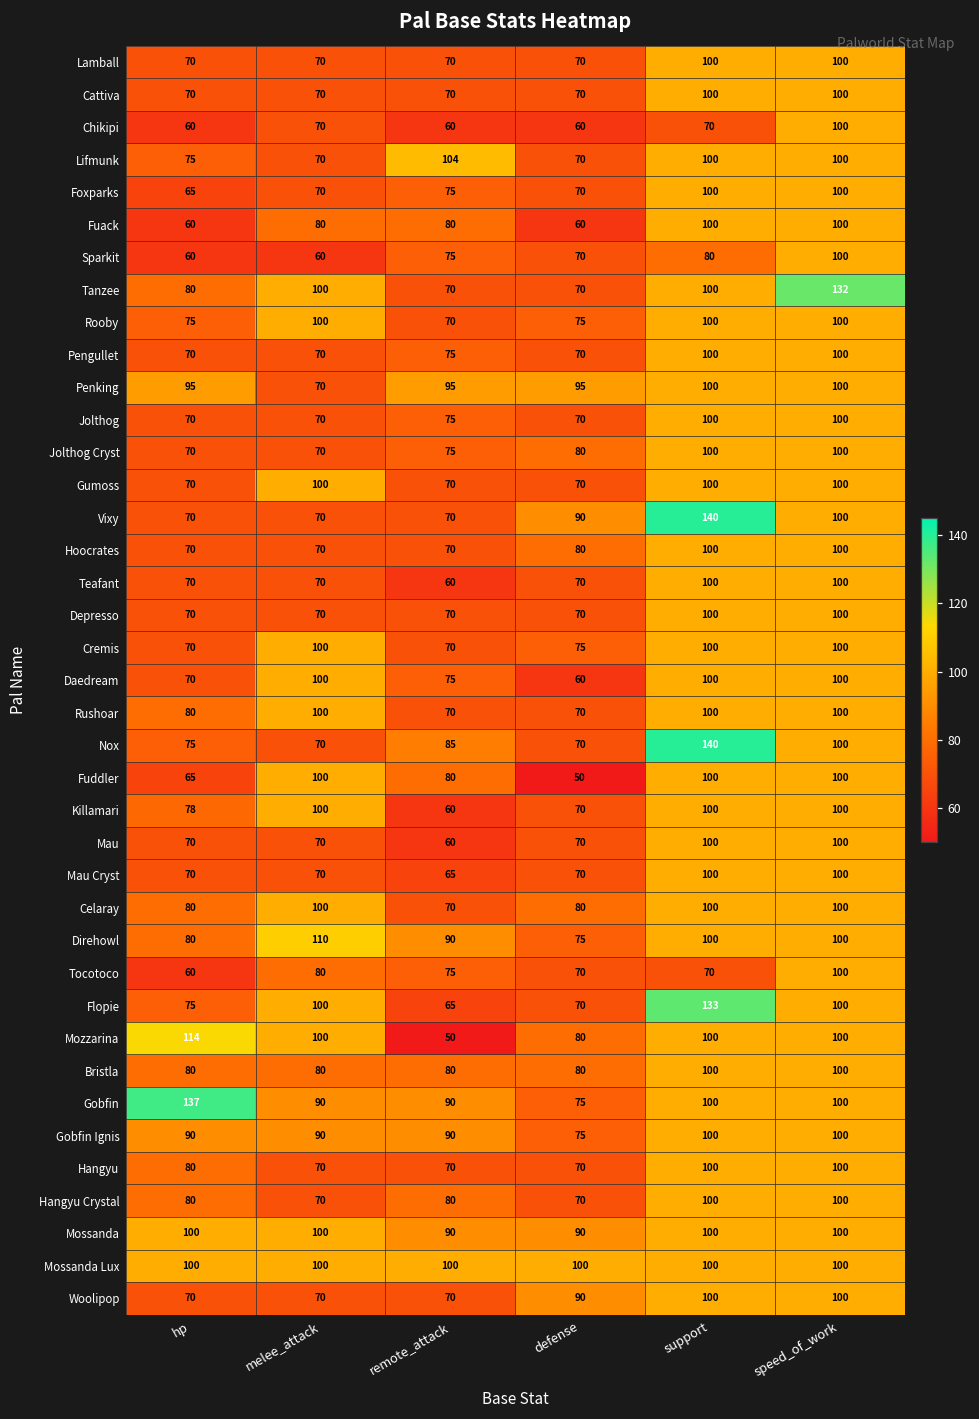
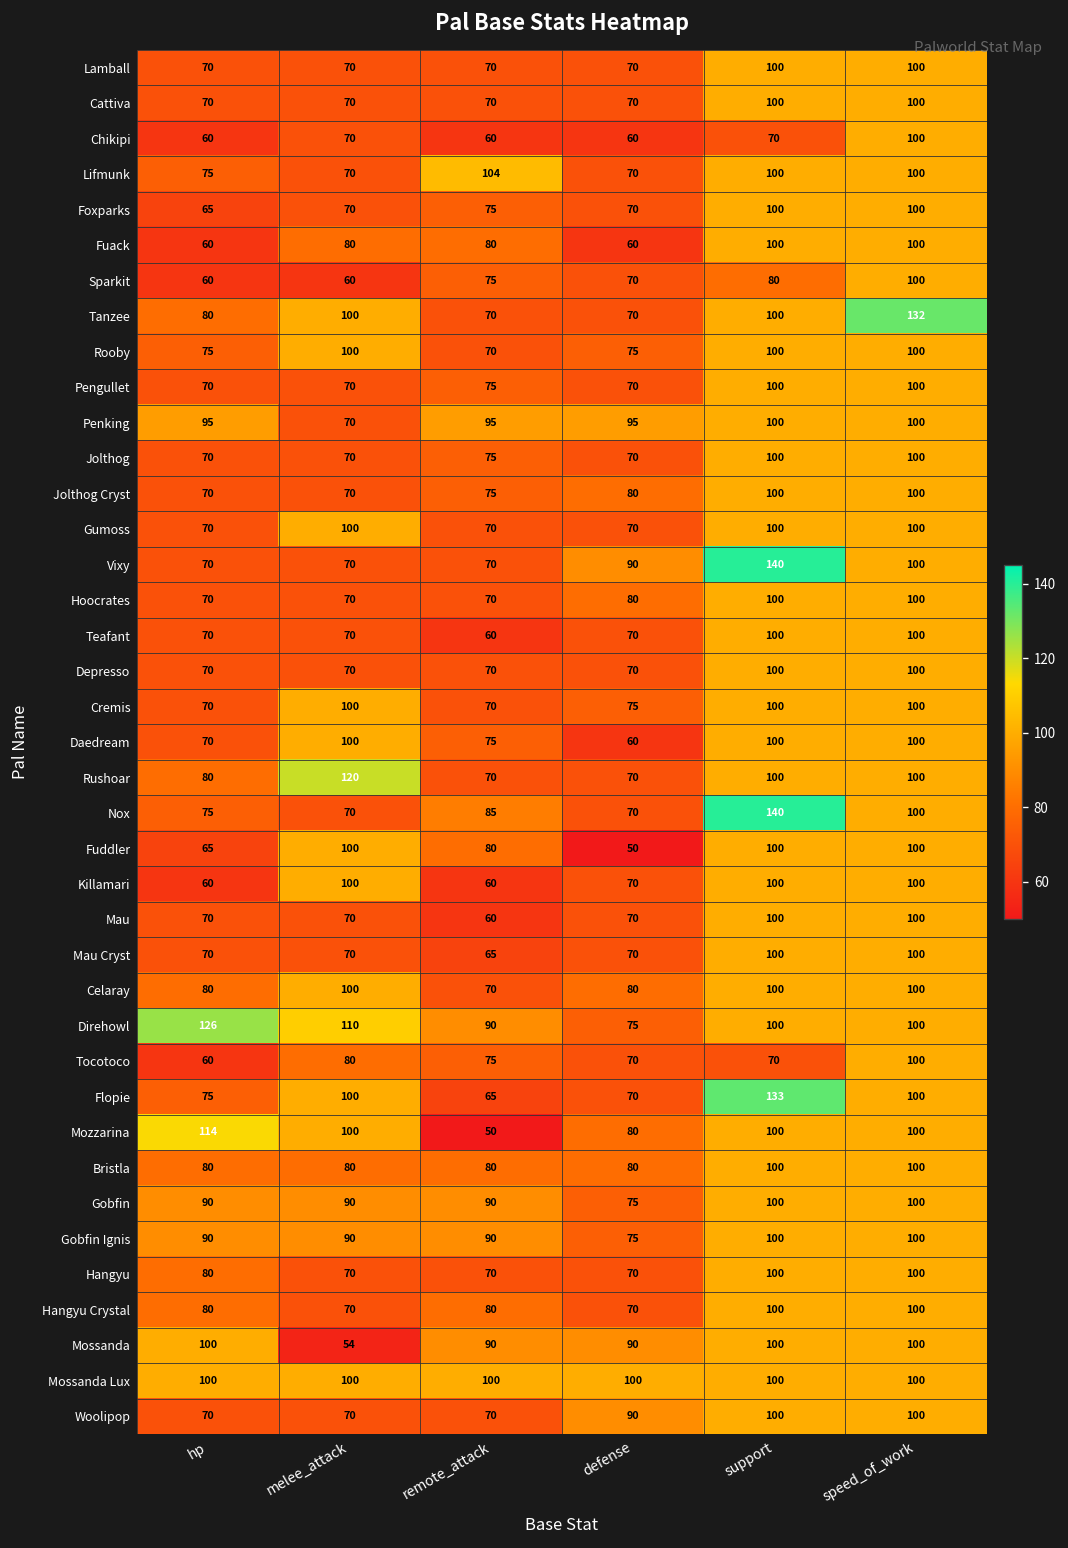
Rushoar, melee_attack: 100 -> 120
Killamari, hp: 78 -> 60
Direhowl, hp: 80 -> 126
Gobfin, hp: 137 -> 90
Mossanda, melee_attack: 100 -> 54
